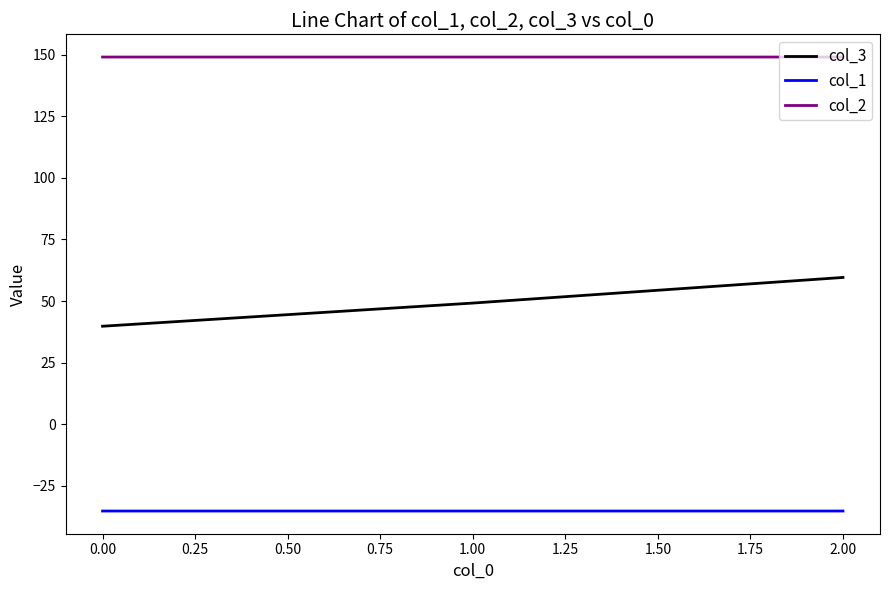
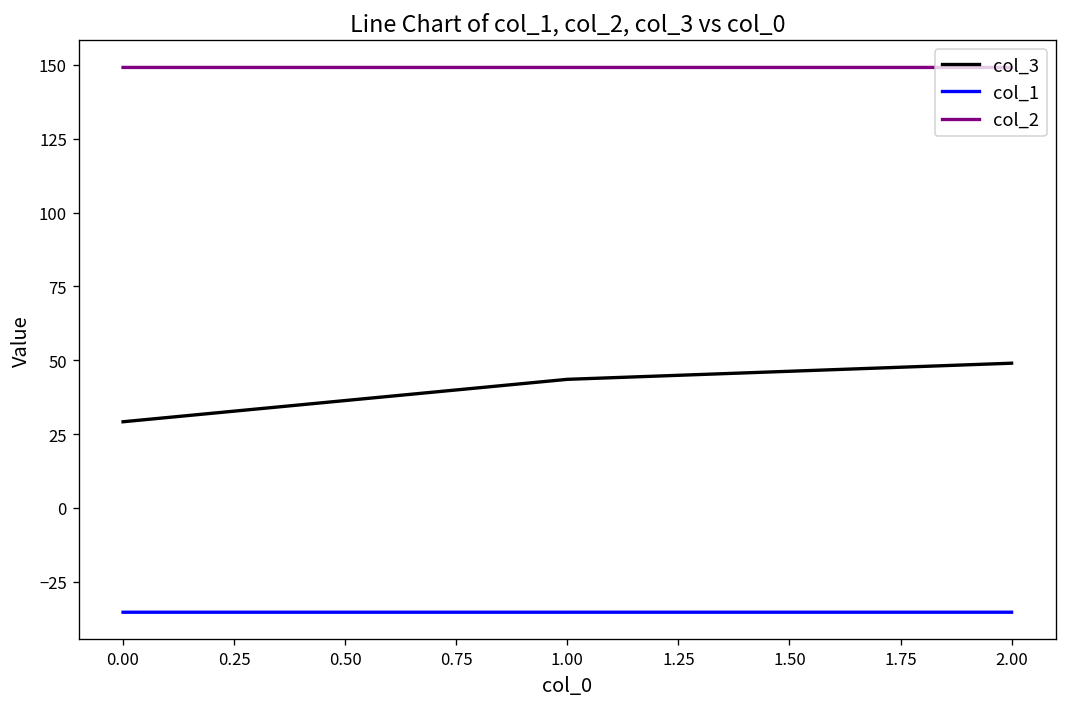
col_3, 0.00: 40 -> 29
col_3, 1.00: 49 -> 44
col_3, 2.00: 60 -> 49
